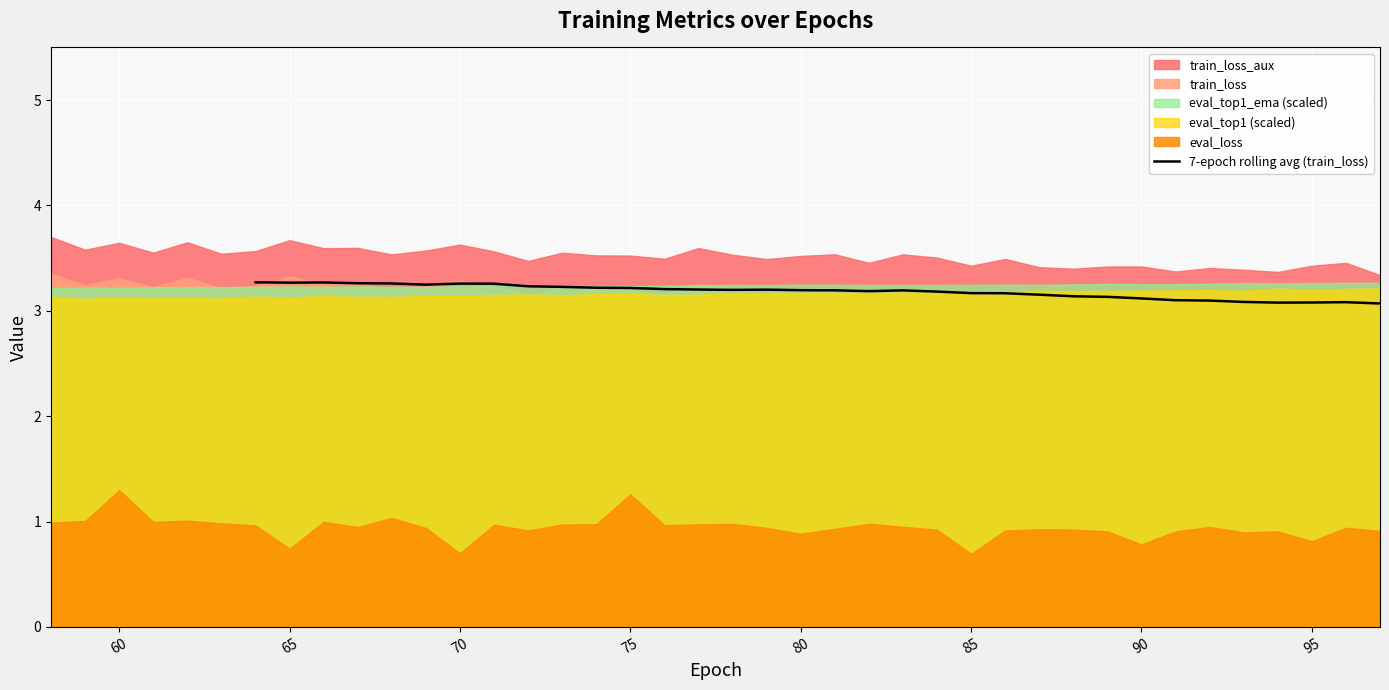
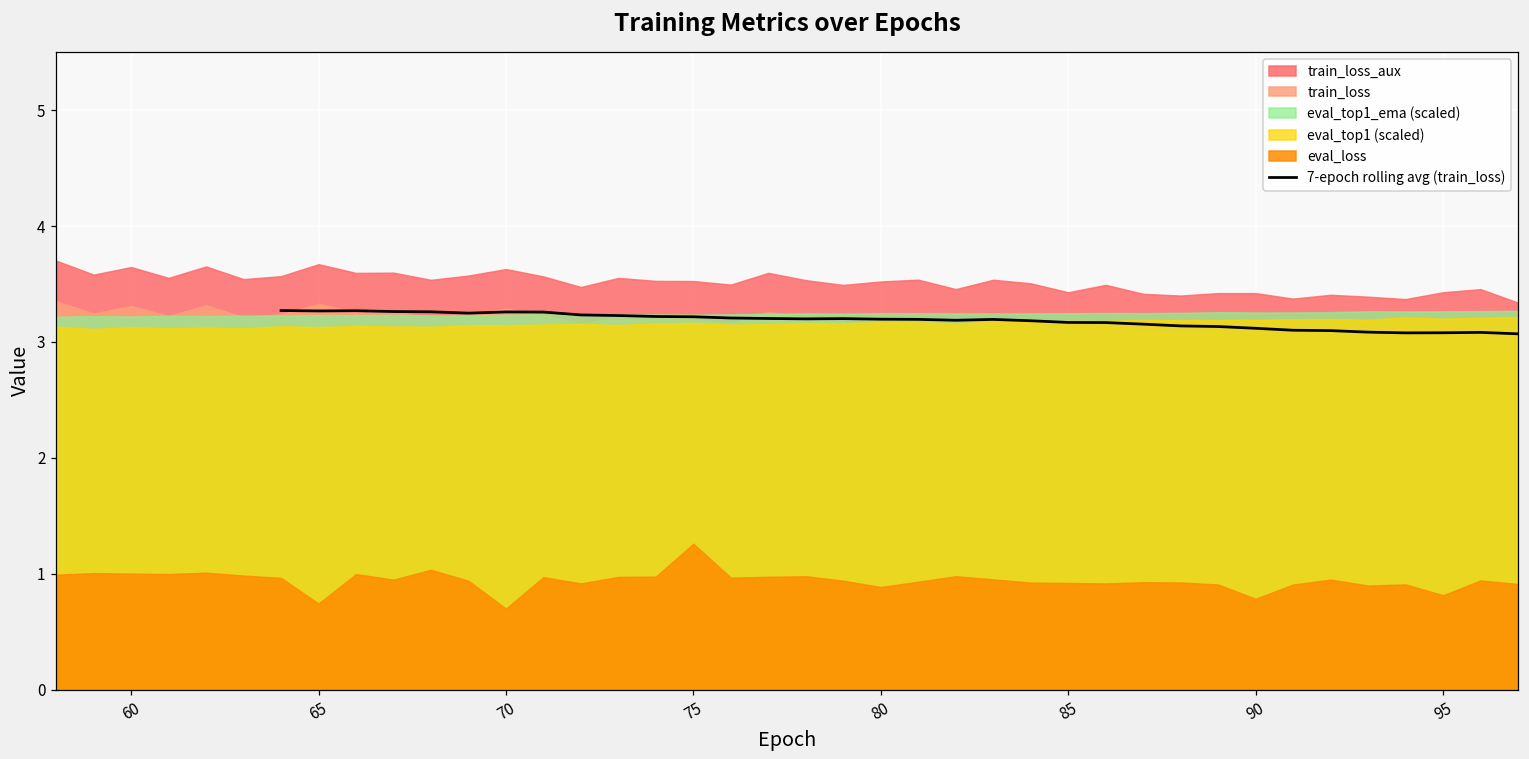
eval_loss, 60: 1.30 -> 1.00
eval_loss, 85: 0.69 -> 0.92
